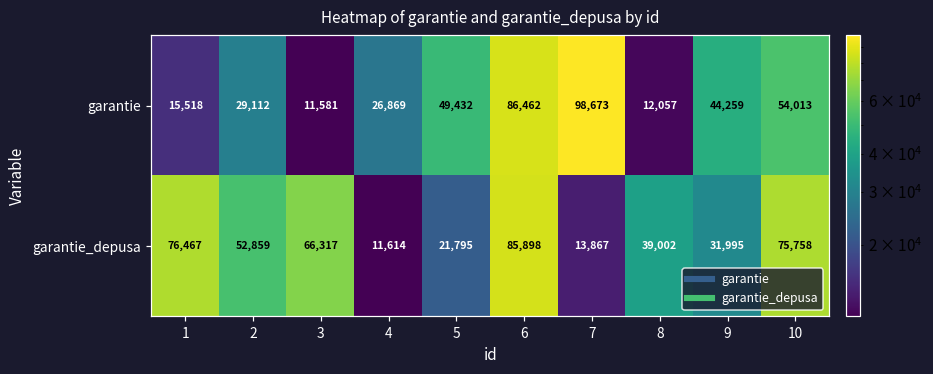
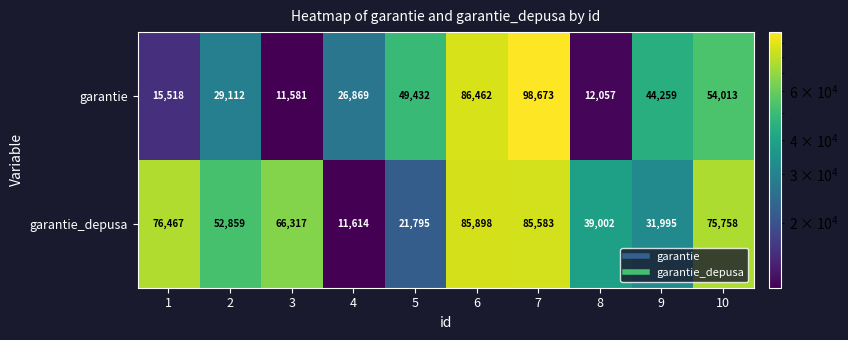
garantie_depusa, 7: 13,867 -> 85,583
